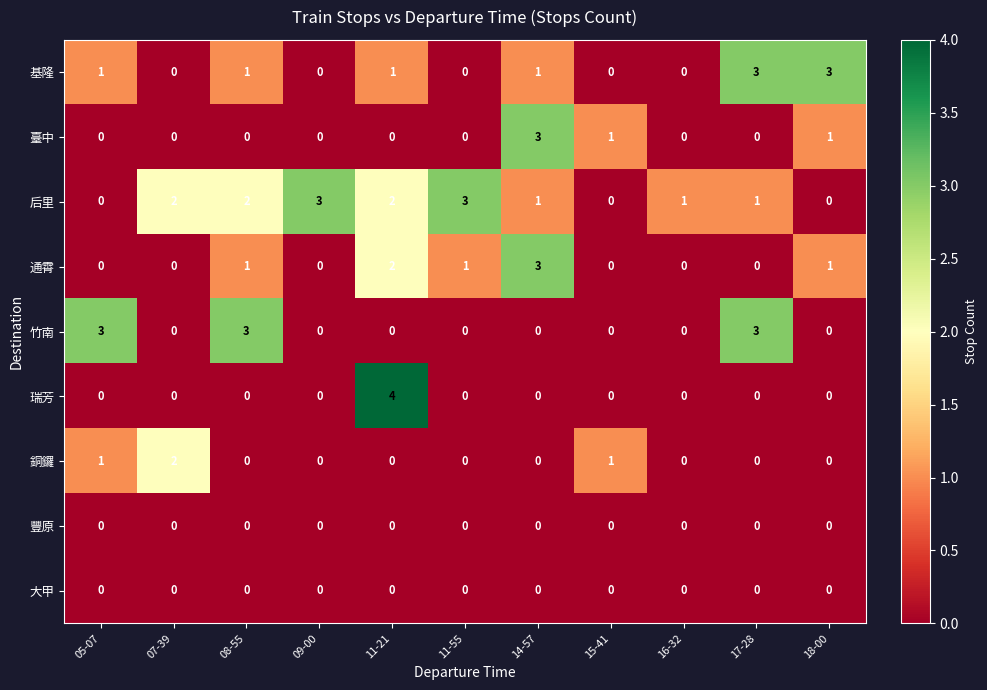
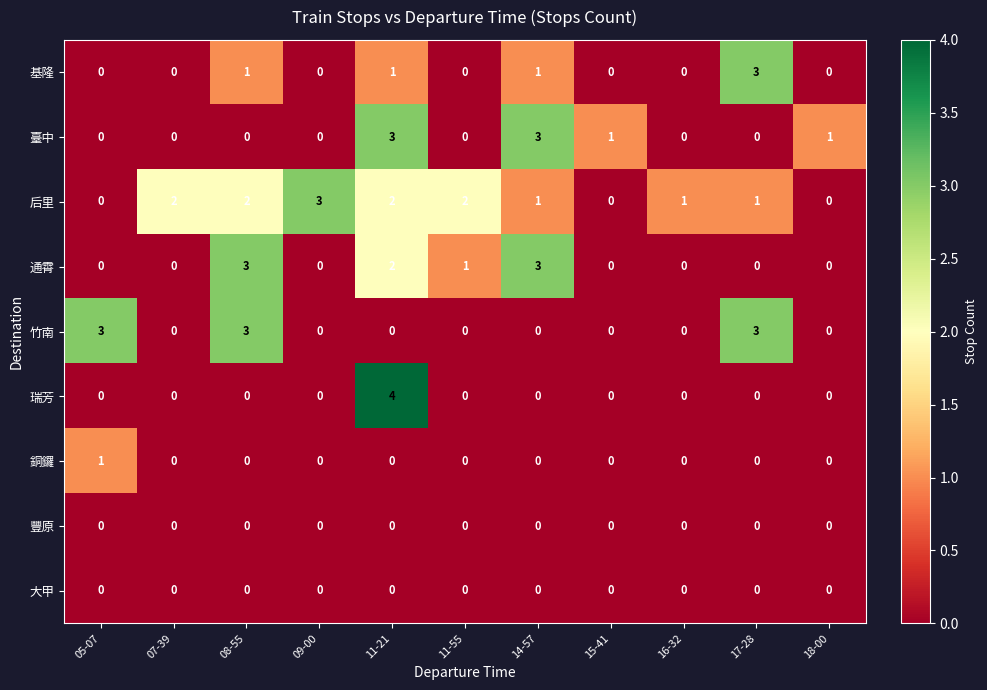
基隆, 05-07: 1 -> 0
基隆, 18-00: 3 -> 0
臺中, 11-21: 0 -> 3
后里, 11-55: 3 -> 2
通霄, 08-55: 1 -> 3
通霄, 18-00: 1 -> 0
銅鑼, 07-39: 2 -> 0
銅鑼, 15-41: 1 -> 0
